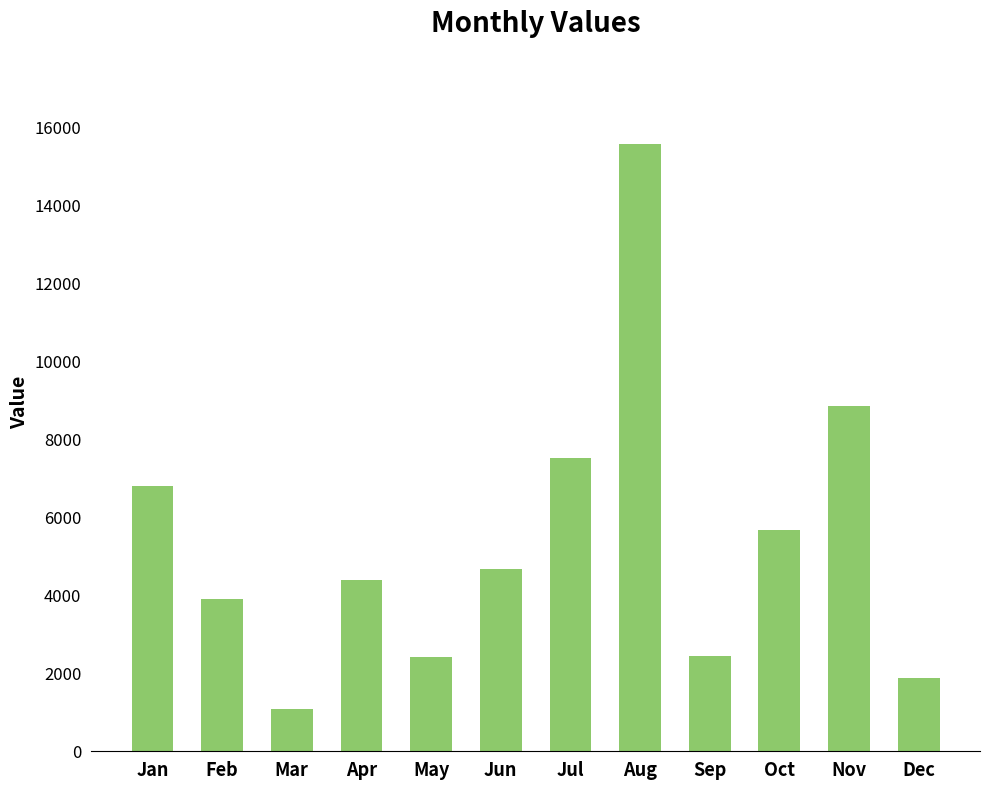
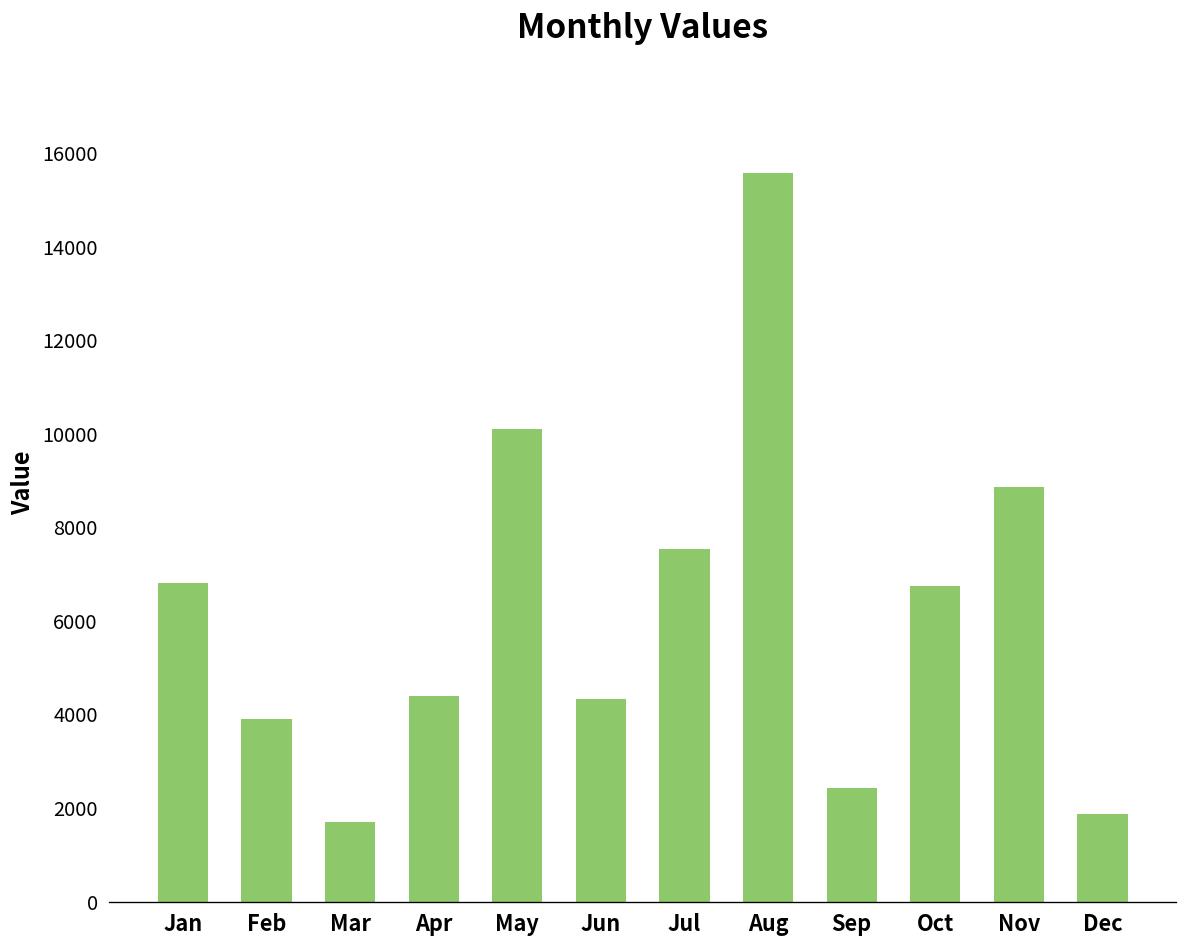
Mar: 1100 -> 1700
May: 2400 -> 10100
Jun: 4700 -> 4300
Oct: 5700 -> 6700
